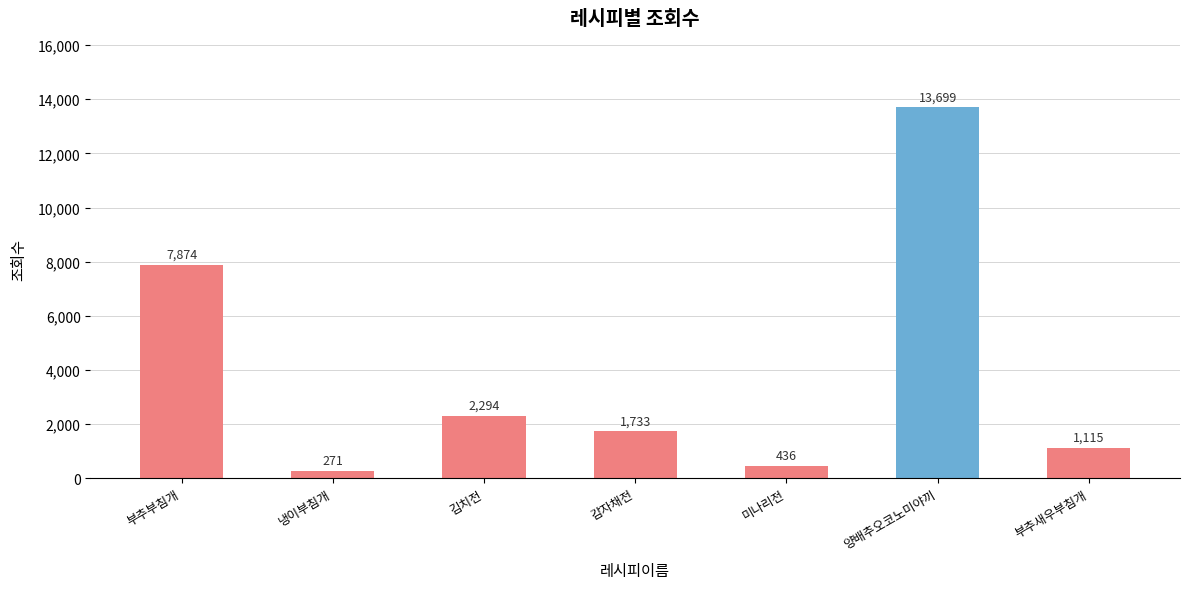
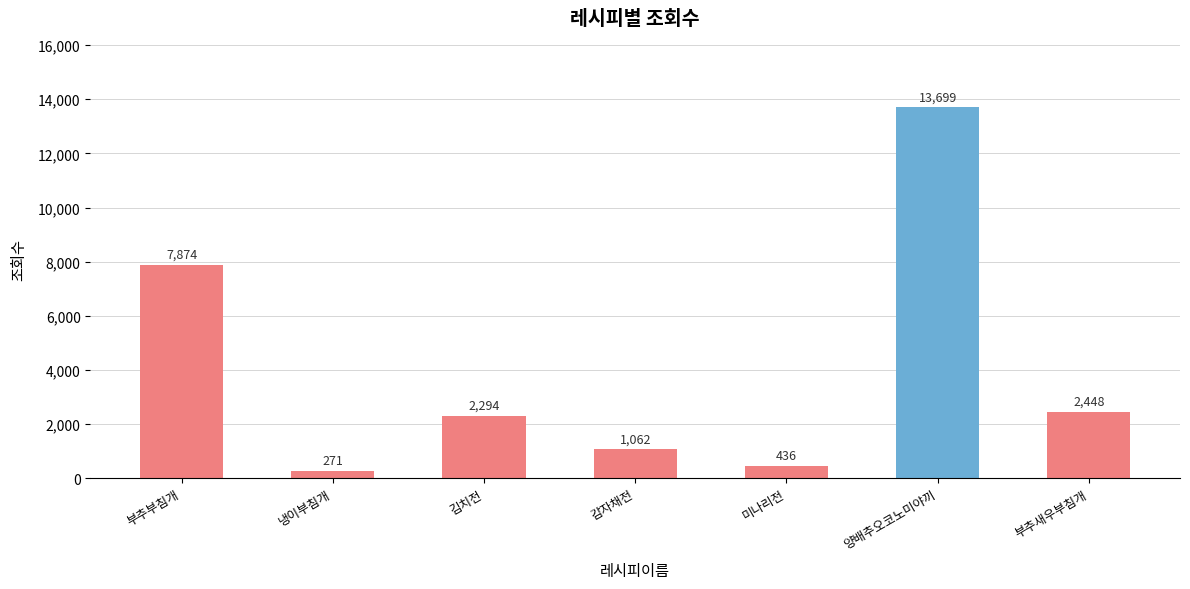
감자채전: 1,733 -> 1,062
부추새우부침개: 1,115 -> 2,448
